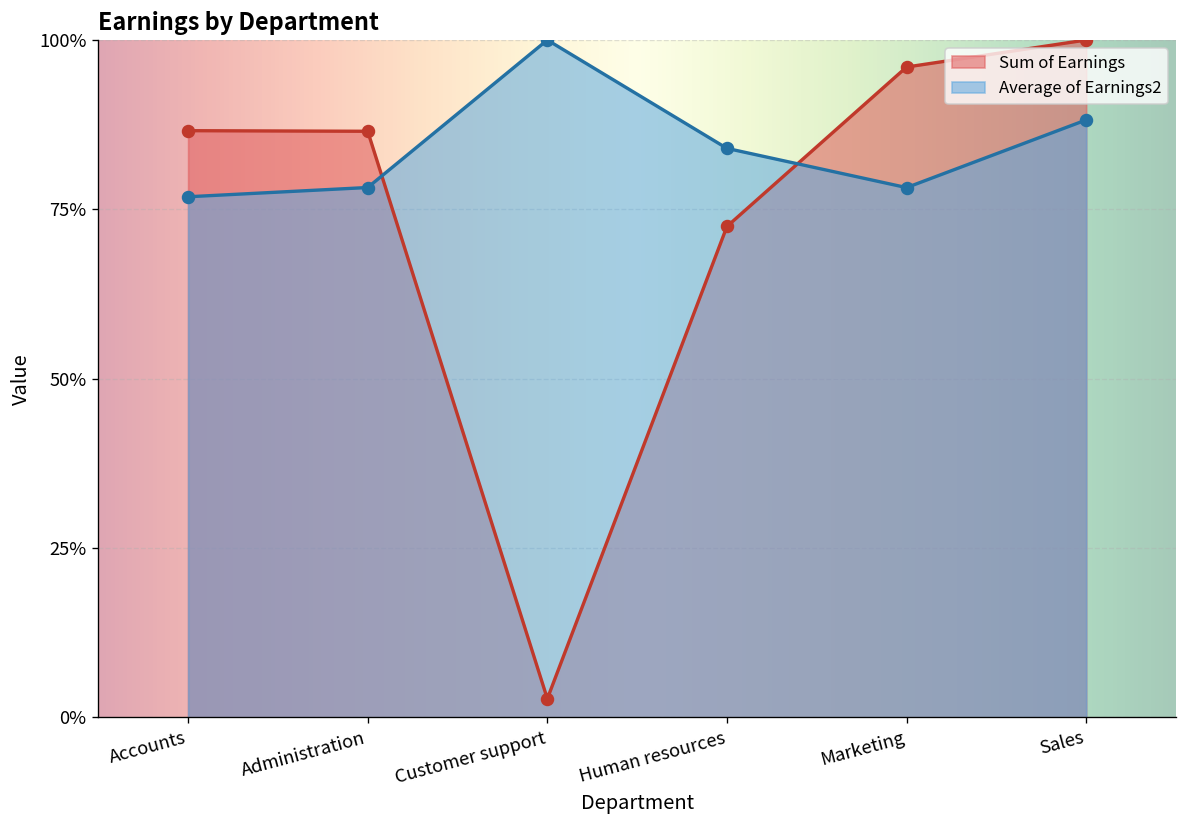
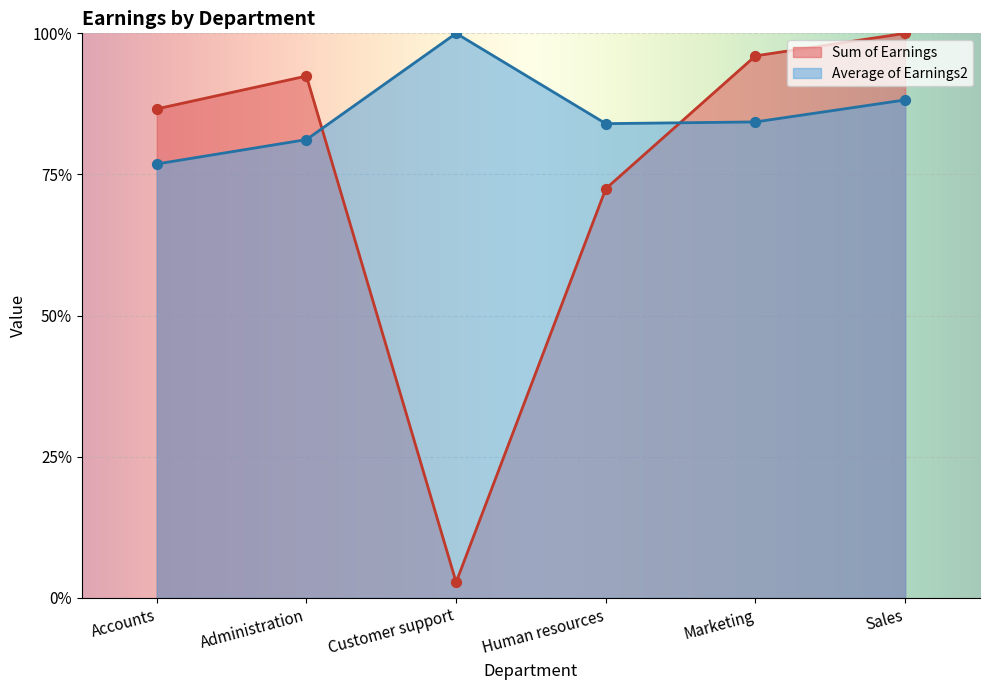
Sum of Earnings, Administration: 87% -> 92%
Average of Earnings2, Administration: 78% -> 81%
Average of Earnings2, Marketing: 78% -> 84%
